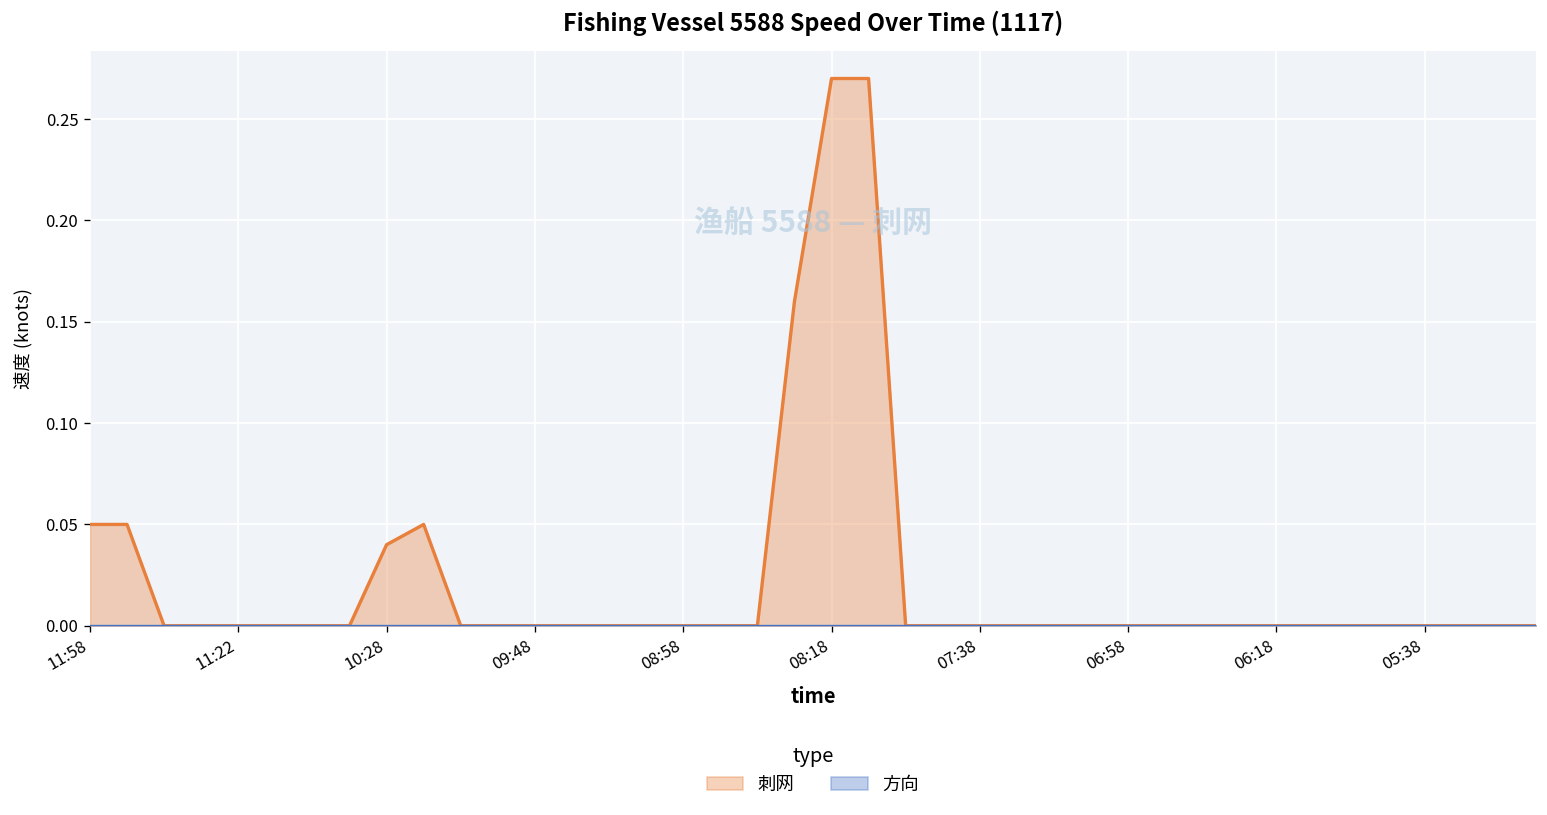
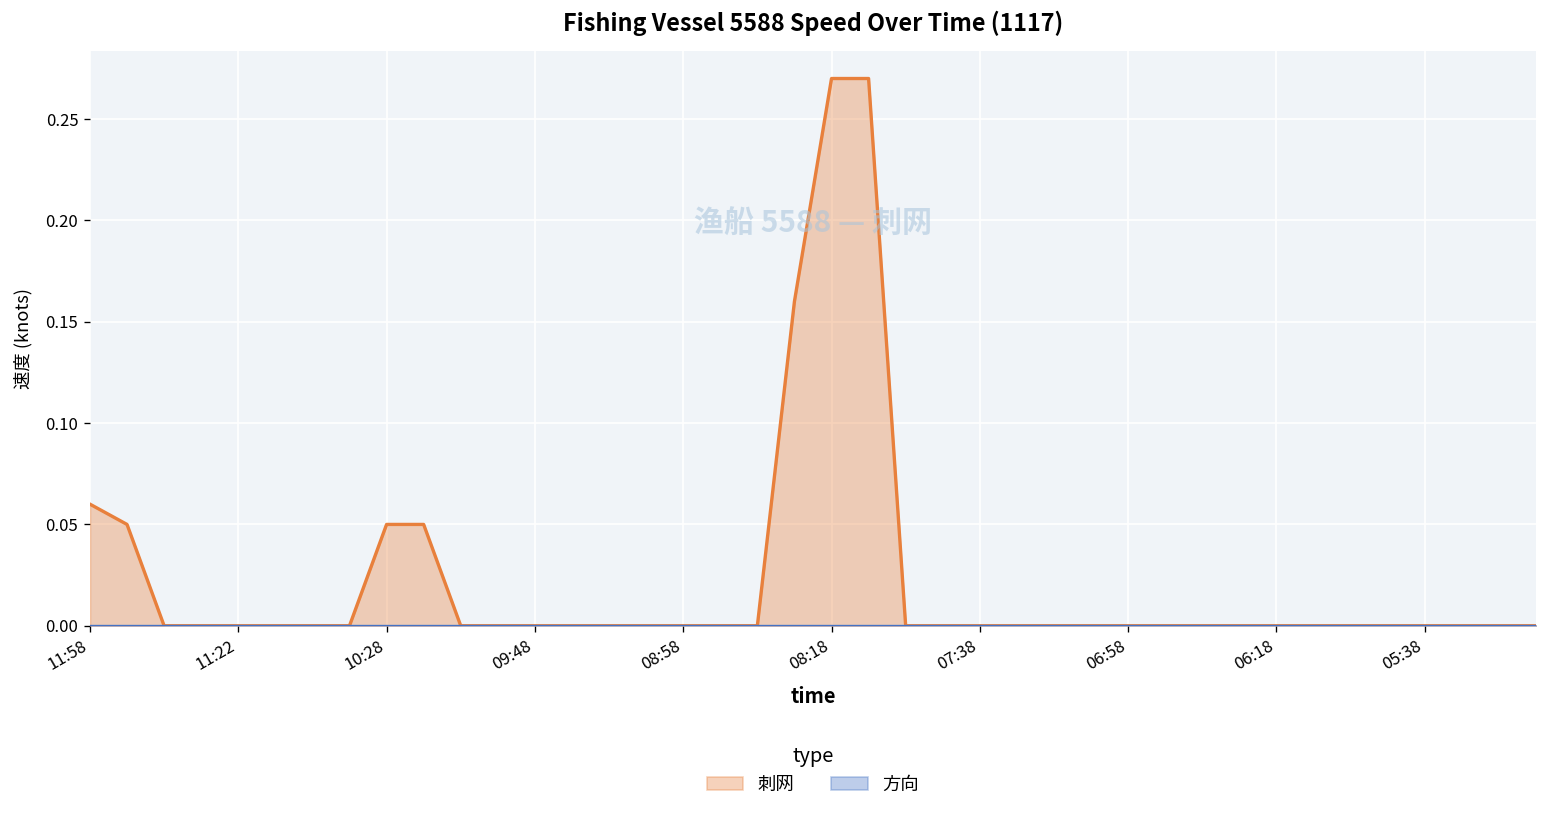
刺网, 11:58: 0.05 -> 0.06
刺网, 10:28: 0.04 -> 0.05
